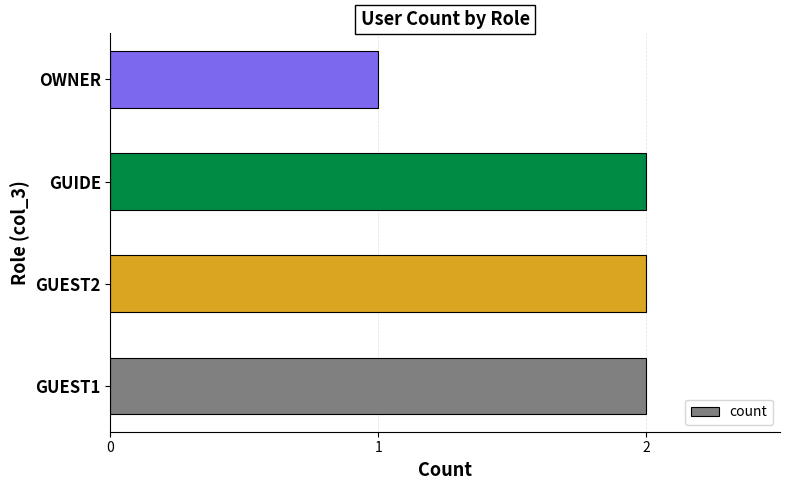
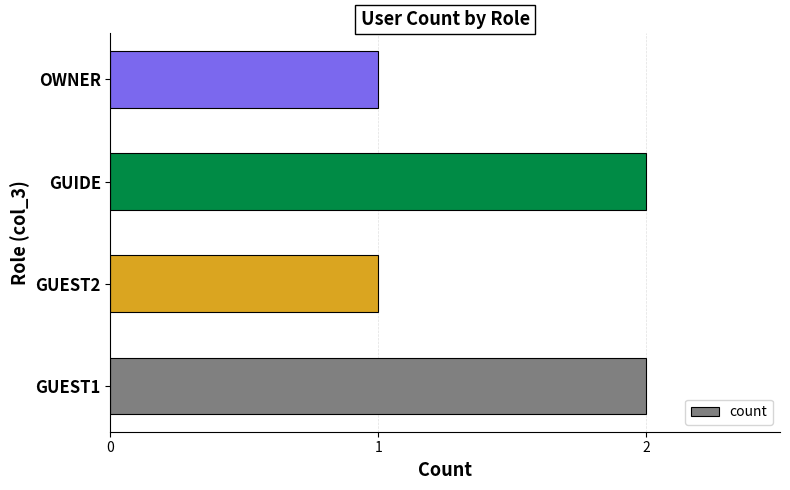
GUEST2: 2 -> 1
